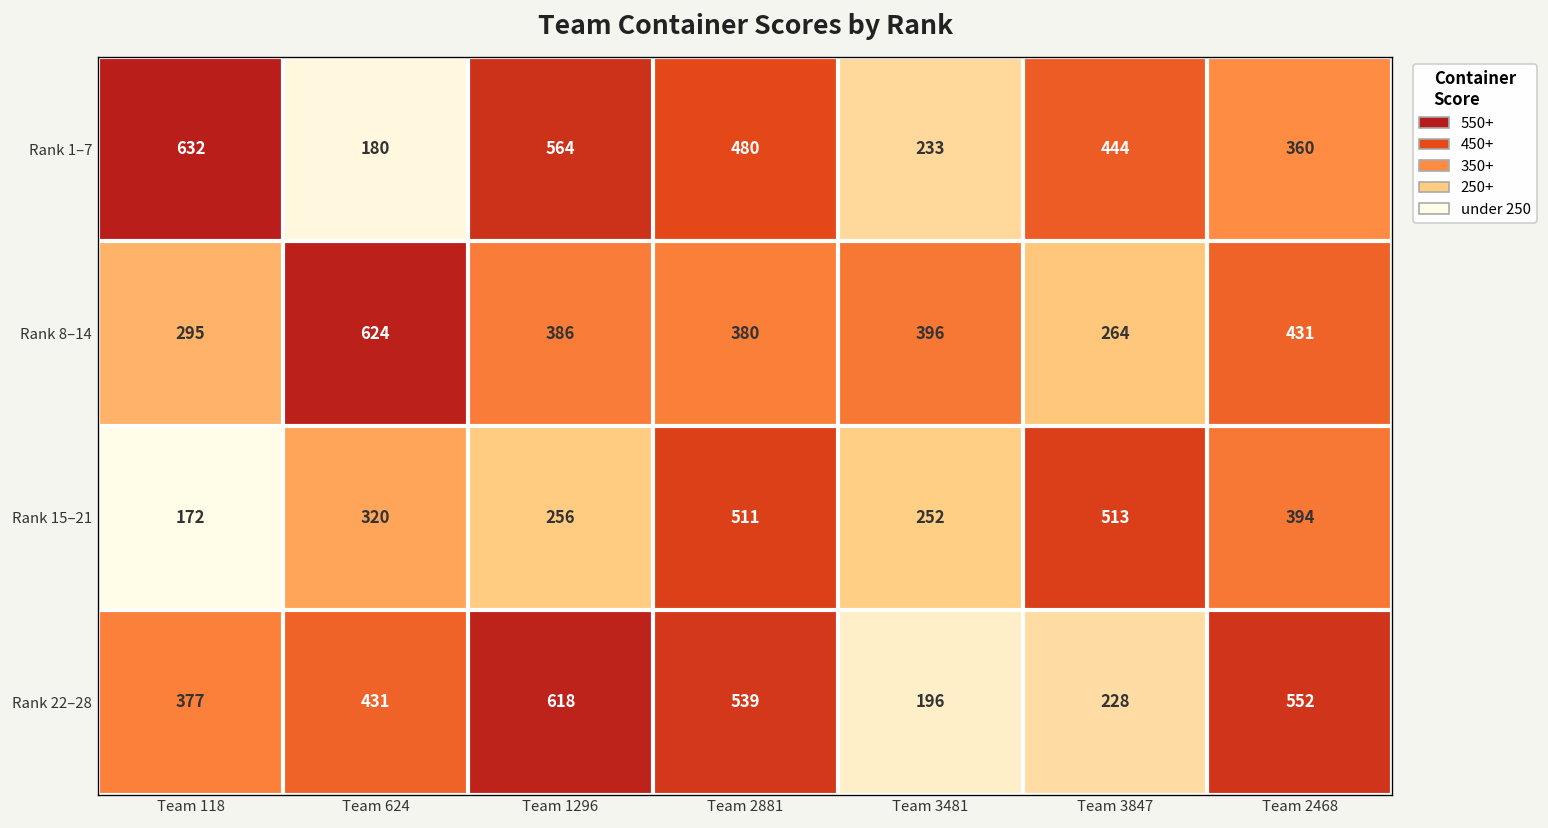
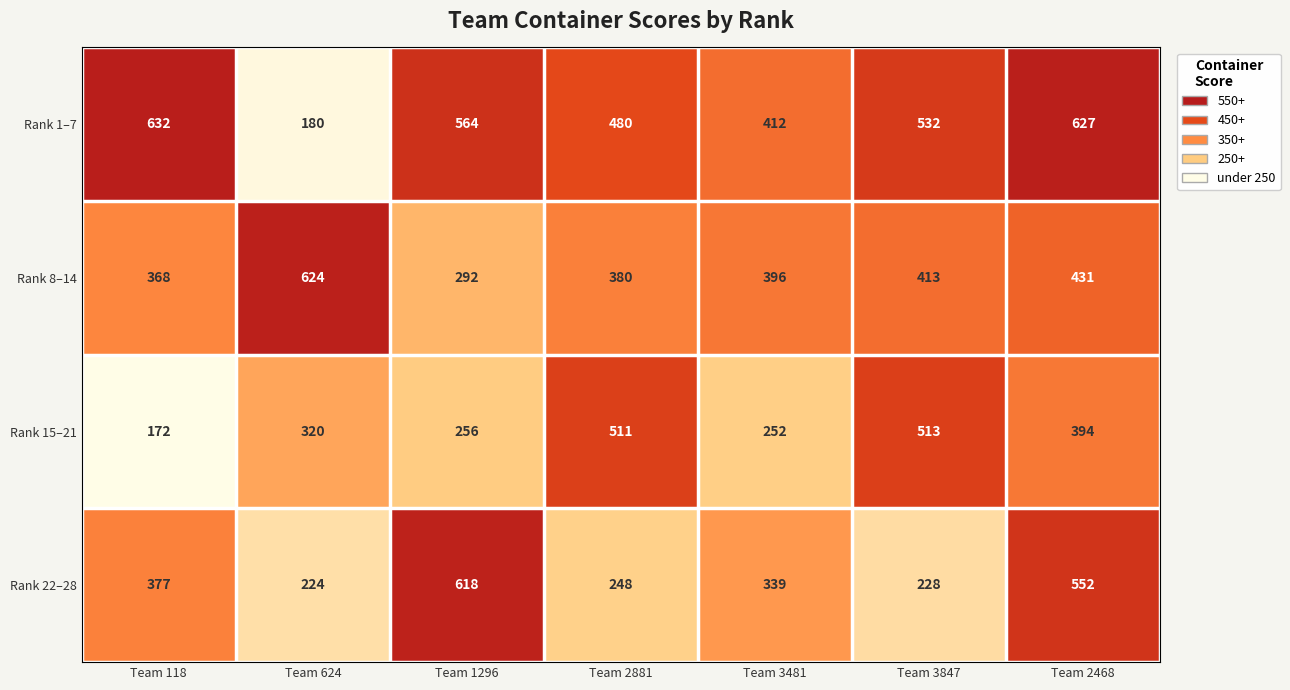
Rank 1–7, Team 3481: 233 -> 412
Rank 1–7, Team 3847: 444 -> 532
Rank 1–7, Team 2468: 360 -> 627
Rank 8–14, Team 118: 295 -> 368
Rank 8–14, Team 1296: 386 -> 292
Rank 8–14, Team 3847: 264 -> 413
Rank 22–28, Team 624: 431 -> 224
Rank 22–28, Team 2881: 539 -> 248
Rank 22–28, Team 3481: 196 -> 339
